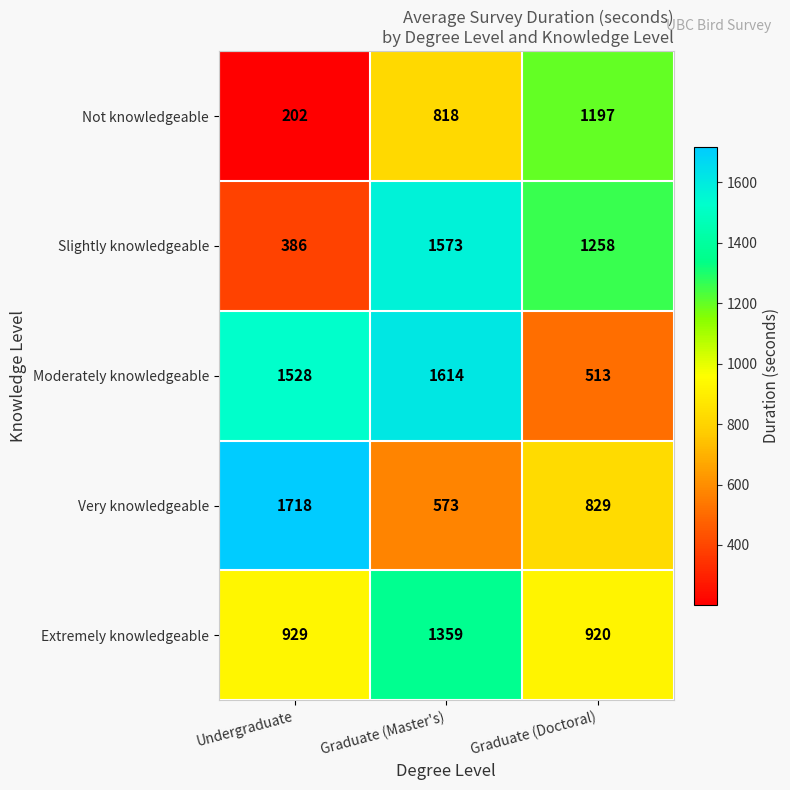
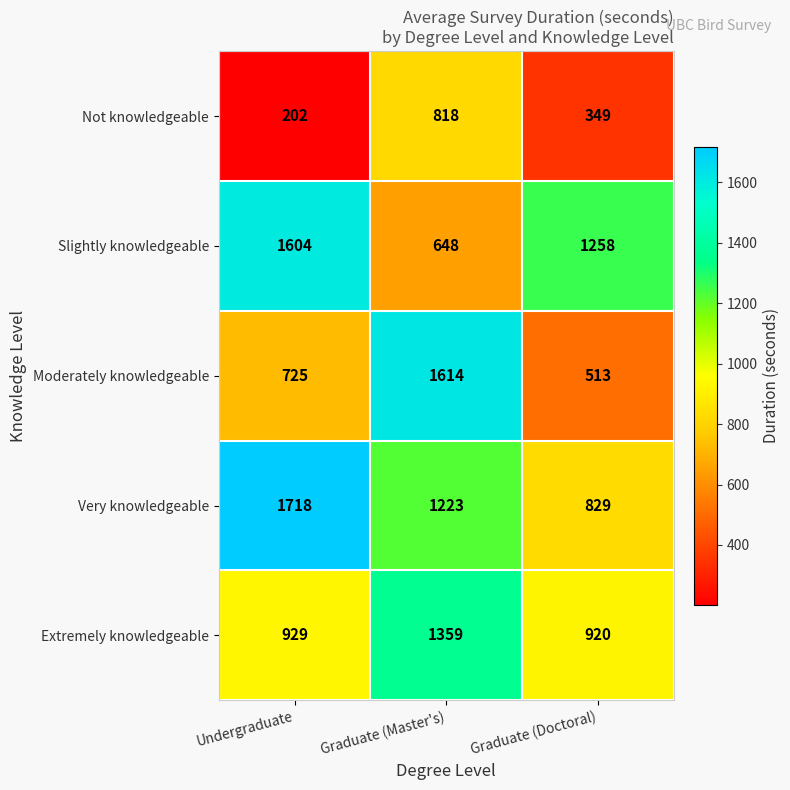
Not knowledgeable, Graduate (Doctoral): 1197 -> 349
Slightly knowledgeable, Undergraduate: 386 -> 1604
Slightly knowledgeable, Graduate (Master's): 1573 -> 648
Moderately knowledgeable, Undergraduate: 1528 -> 725
Very knowledgeable, Graduate (Master's): 573 -> 1223
